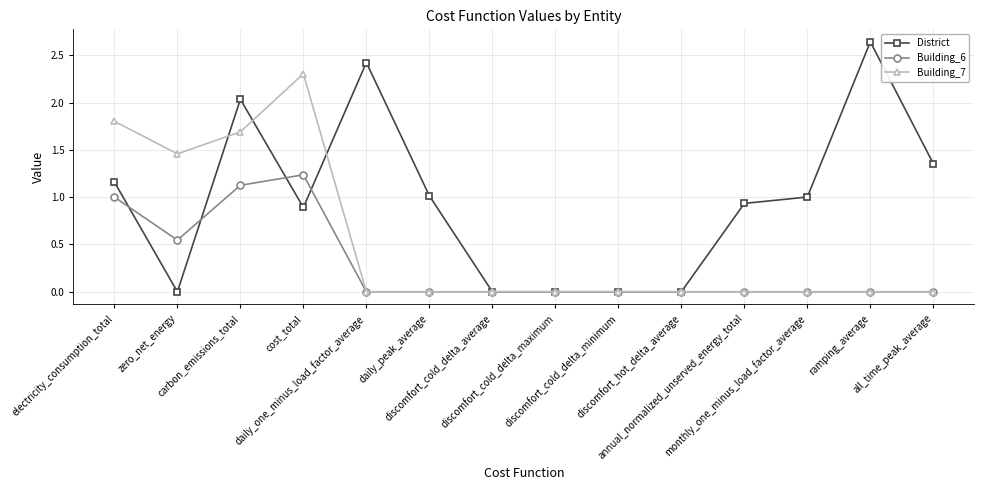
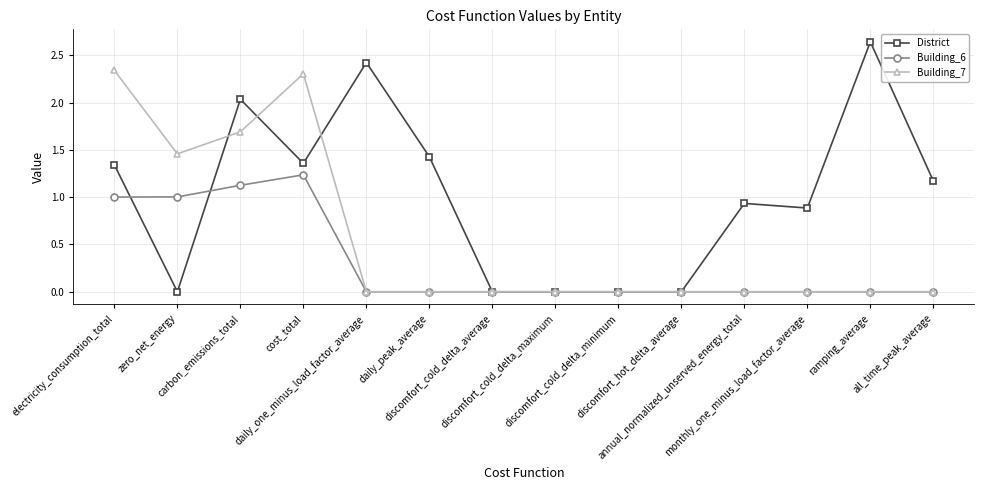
District, electricity_consumption_total: 1.2 -> 1.3
Building_7, electricity_consumption_total: 1.8 -> 2.3
Building_6, zero_net_energy: 0.5 -> 1.0
District, cost_total: 0.9 -> 1.4
District, daily_peak_average: 1.0 -> 1.4
District, monthly_one_minus_load_factor_average: 1.0 -> 0.9
District, all_time_peak_average: 1.4 -> 1.2
